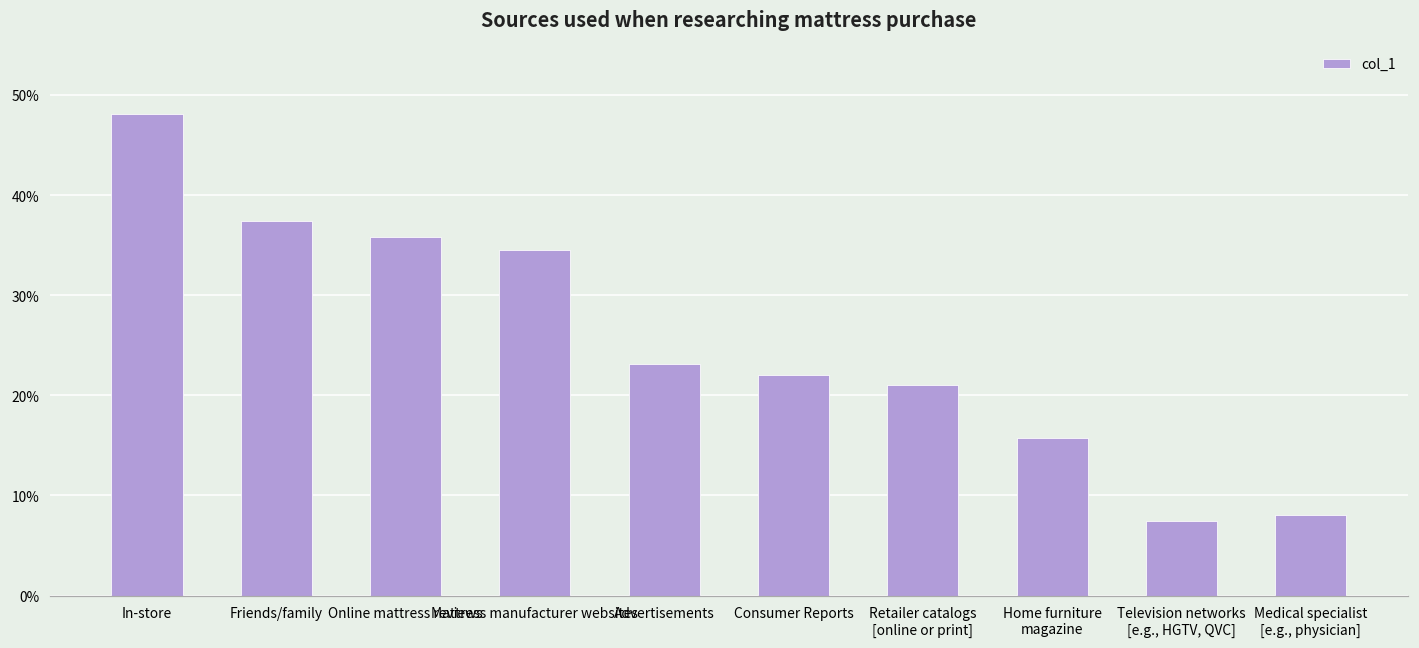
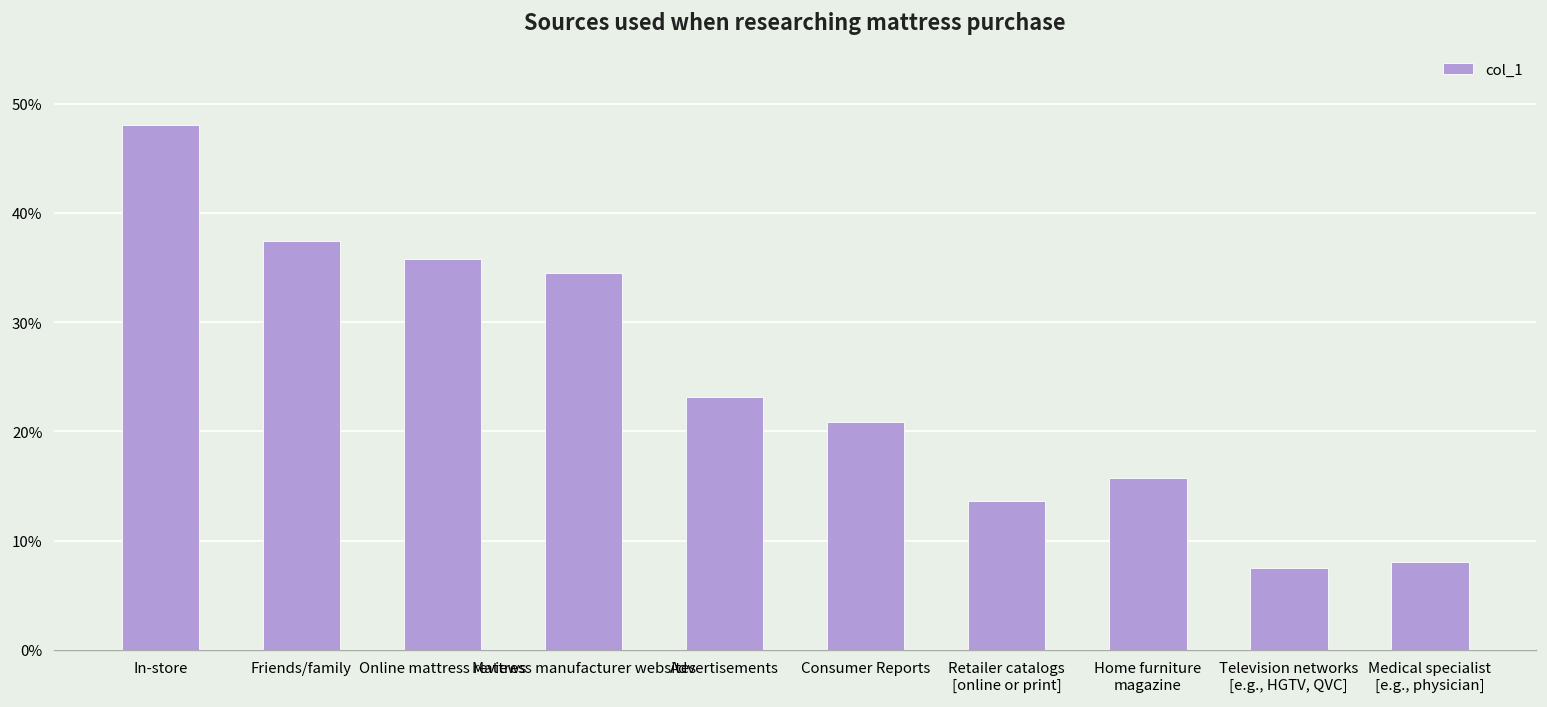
Consumer Reports: 22% -> 21%
Retailer catalogs [online or print]: 21% -> 14%
